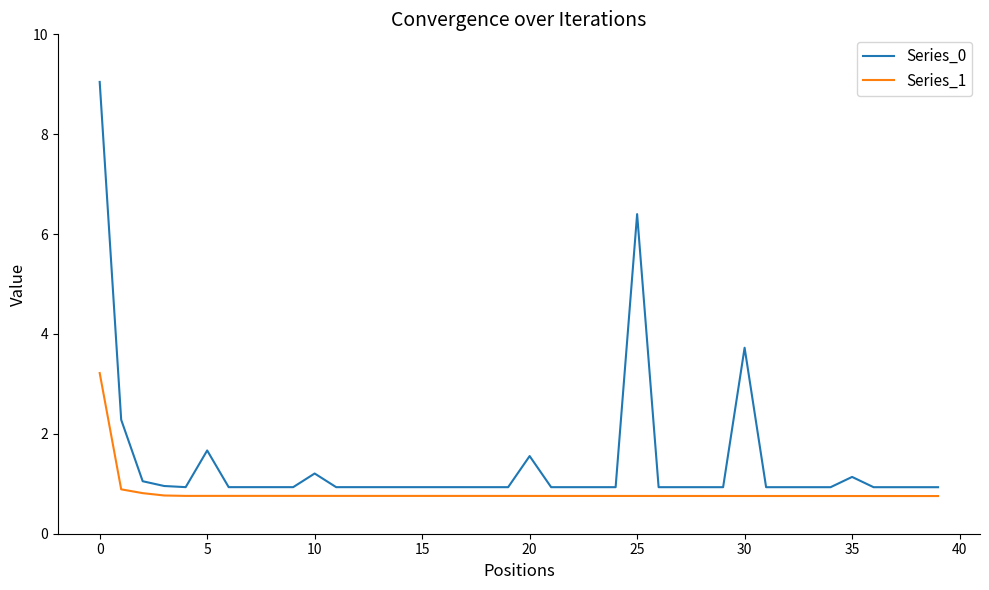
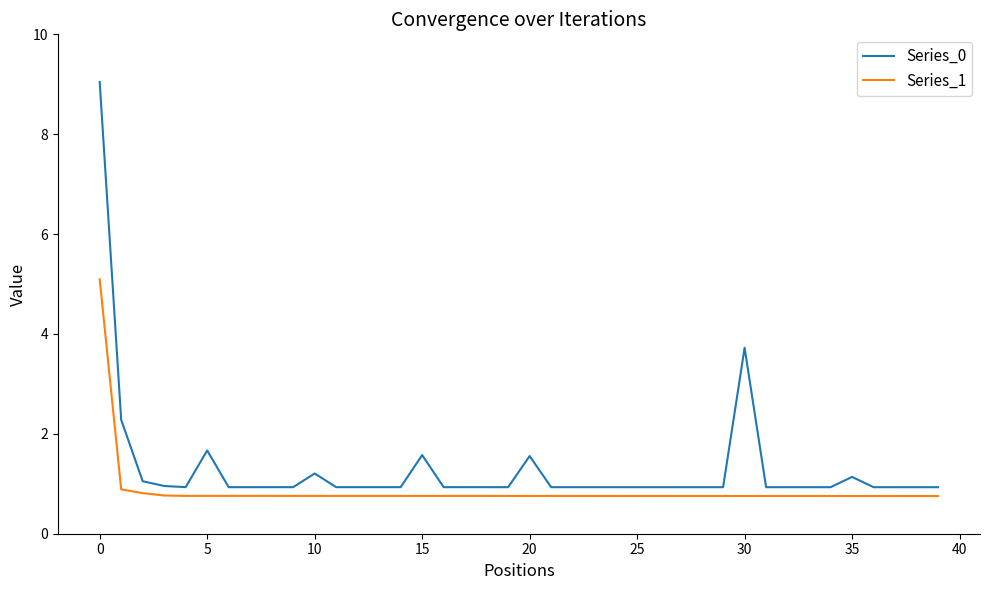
Series_1, 0: 3.2 -> 5.1
Series_0, 15: 0.9 -> 1.6
Series_0, 25: 6.4 -> 0.9
